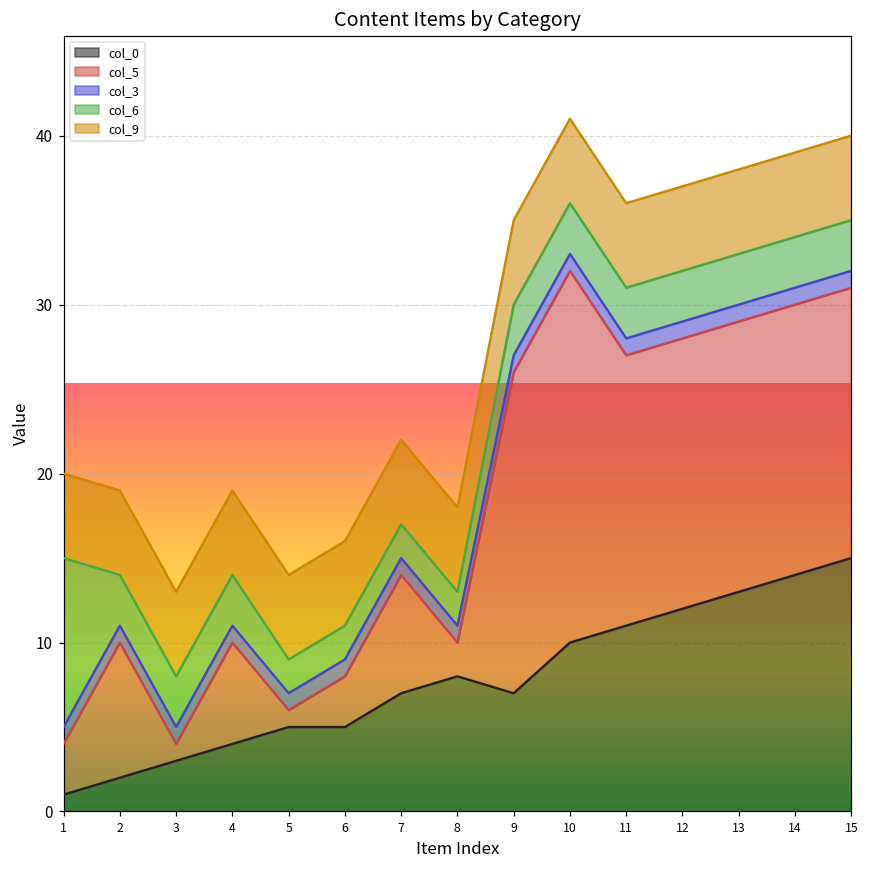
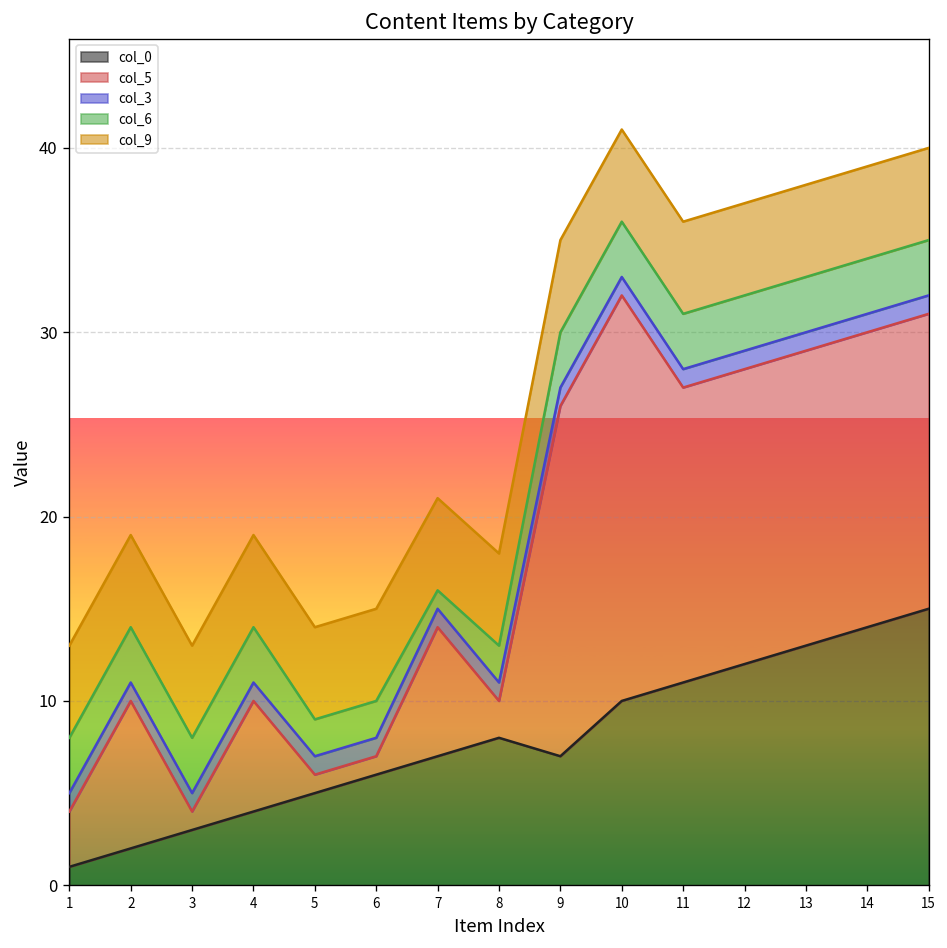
col_6, 1: 10 -> 3
col_0, 6: 5 -> 6
col_5, 6: 3 -> 1
col_6, 7: 2 -> 1
